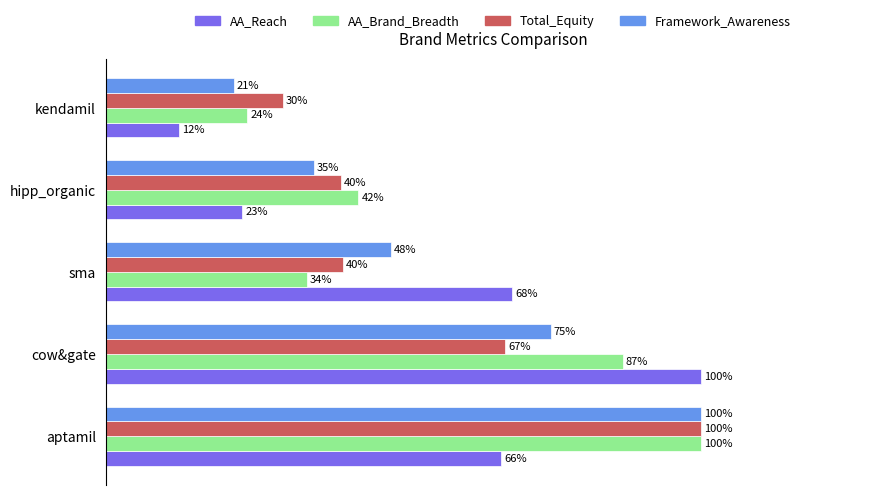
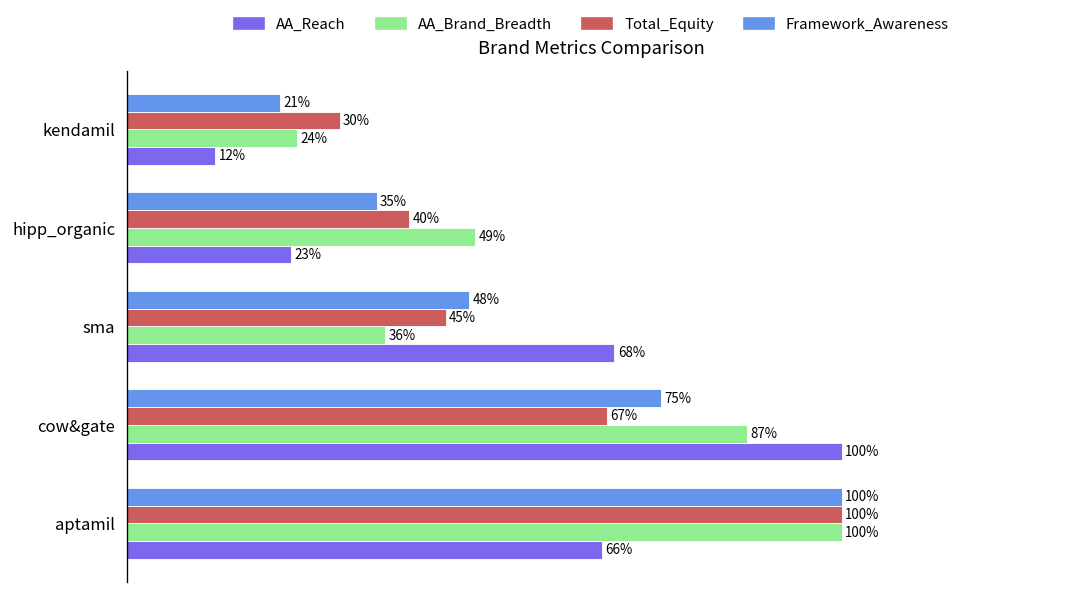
AA_Brand_Breadth, hipp_organic: 42% -> 49%
Total_Equity, sma: 40% -> 45%
AA_Brand_Breadth, sma: 34% -> 36%
